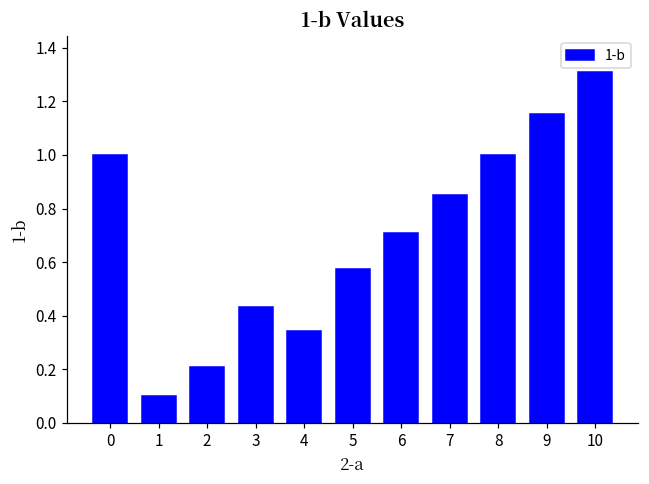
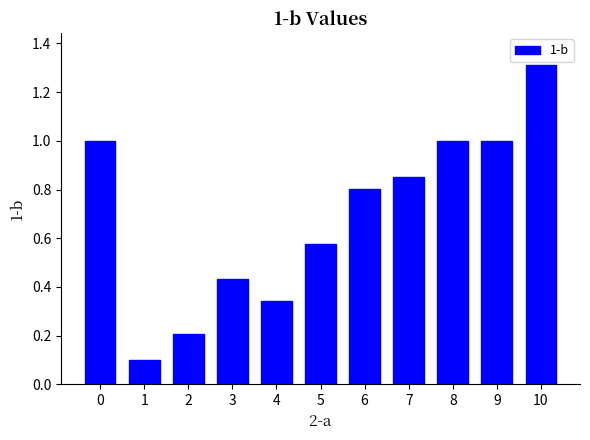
6: 0.71 -> 0.80
9: 1.15 -> 1.00
